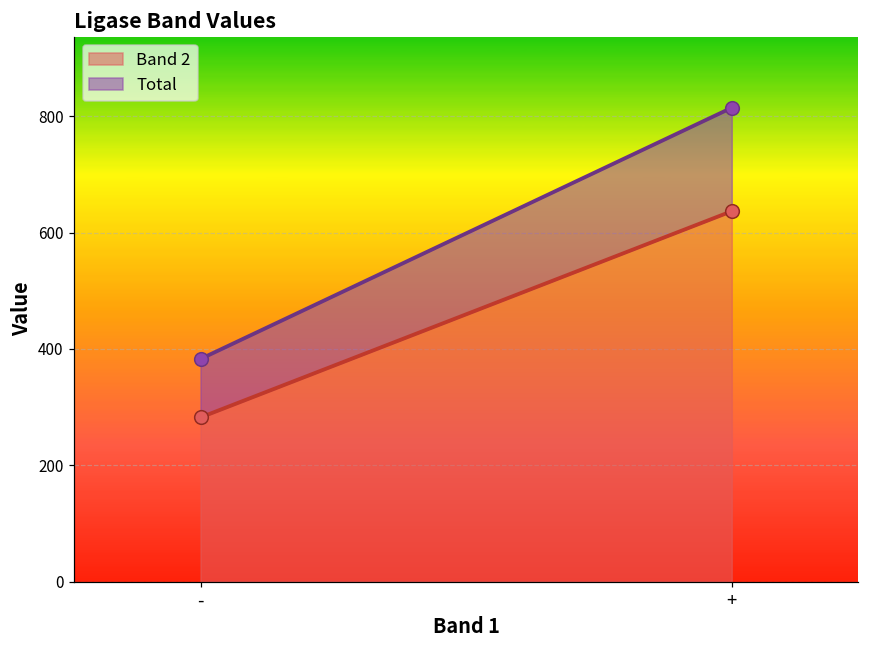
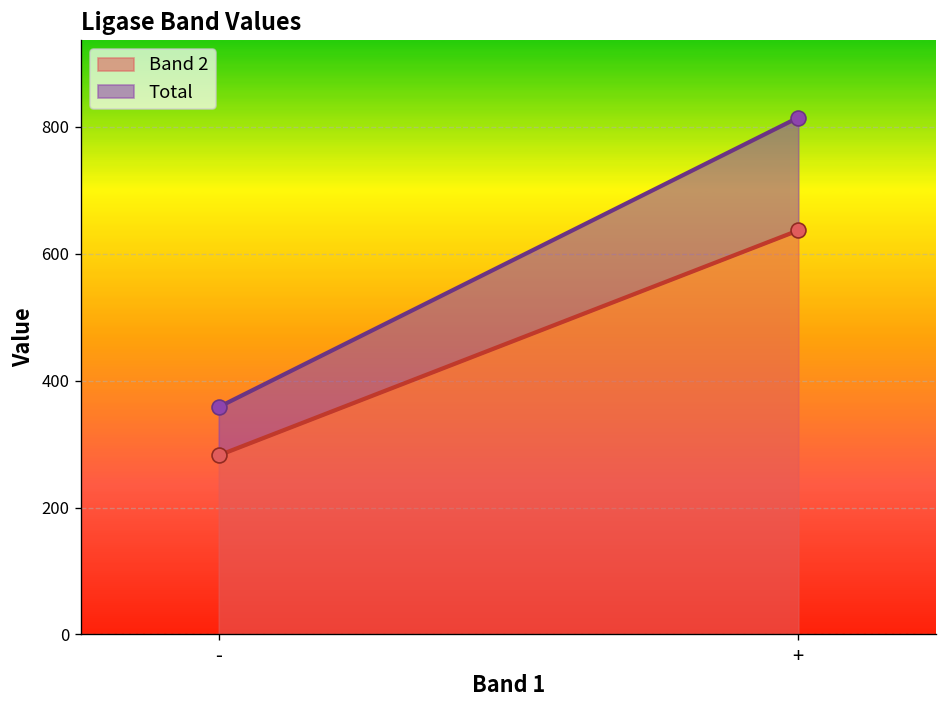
Total, -: 380 -> 360
